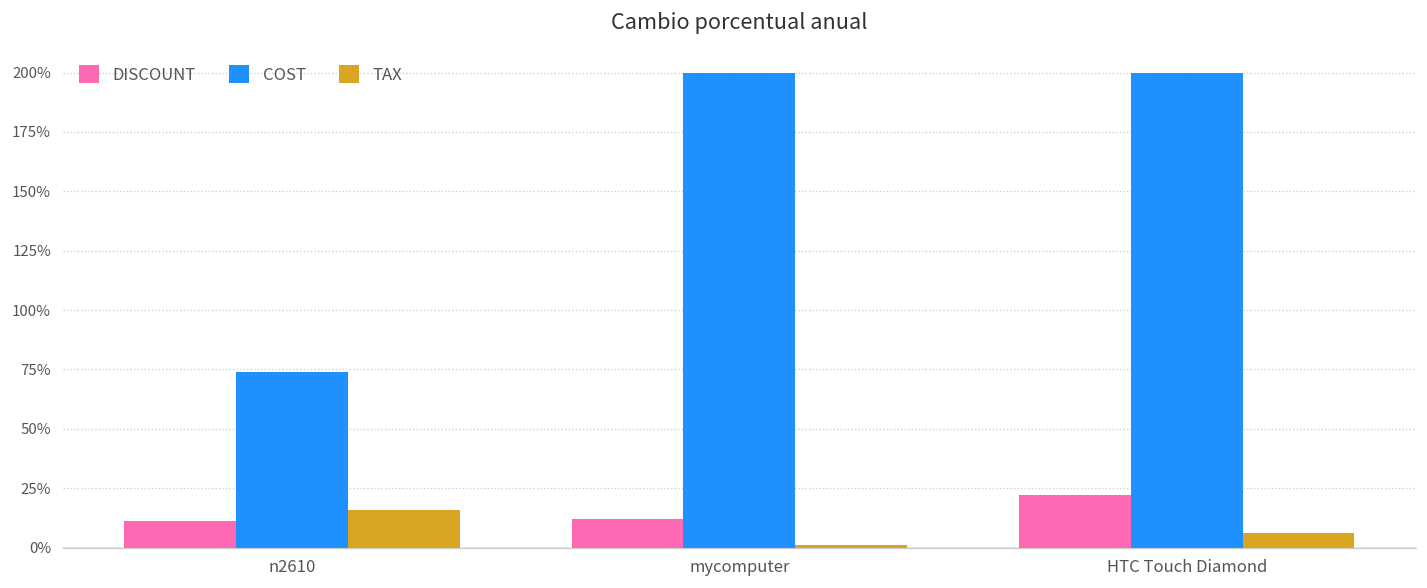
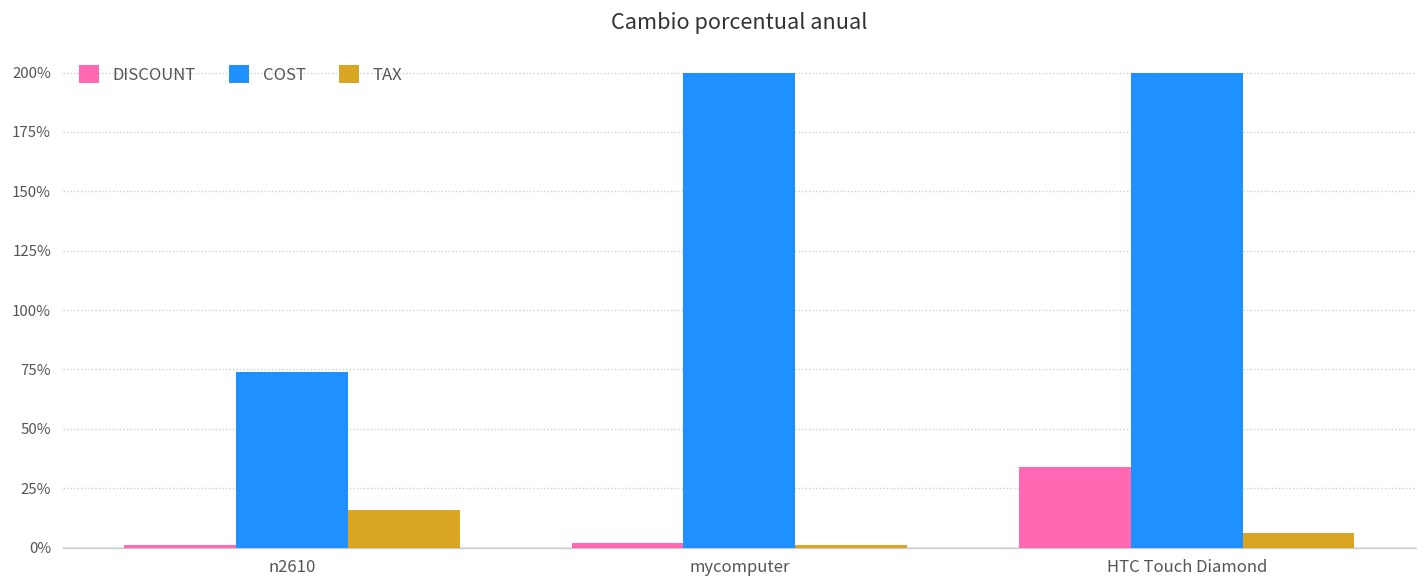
DISCOUNT, n2610: 11% -> 1%
DISCOUNT, mycomputer: 12% -> 2%
DISCOUNT, HTC Touch Diamond: 22% -> 34%
